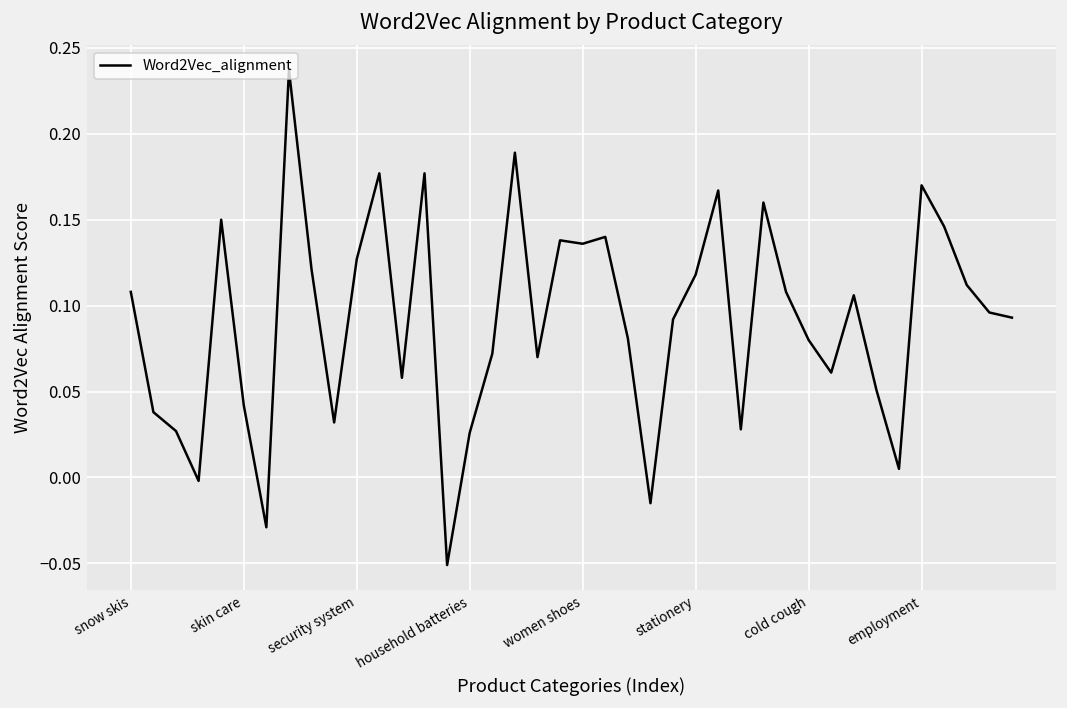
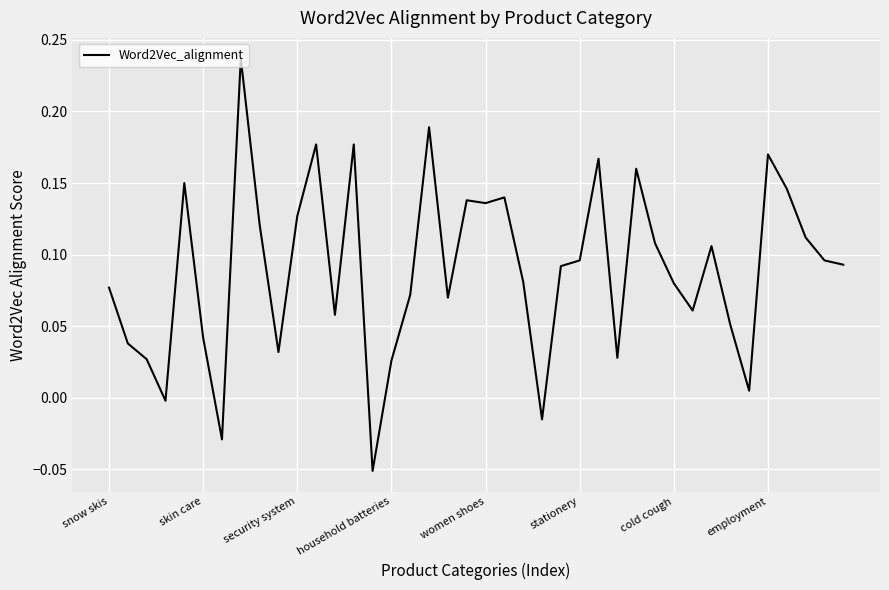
snow skis: 0.108 -> 0.077
stationery: 0.118 -> 0.096
